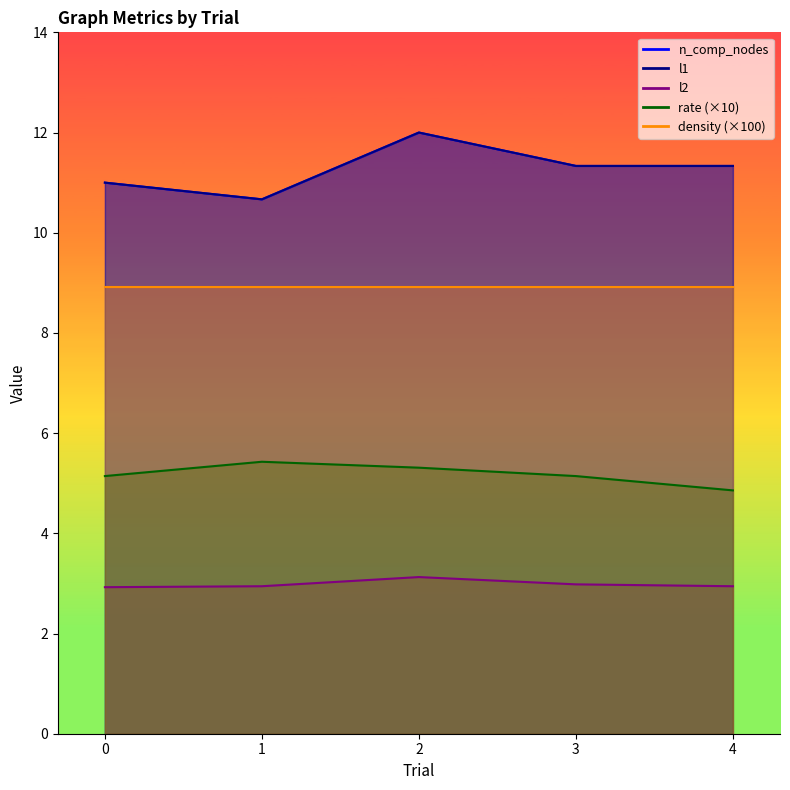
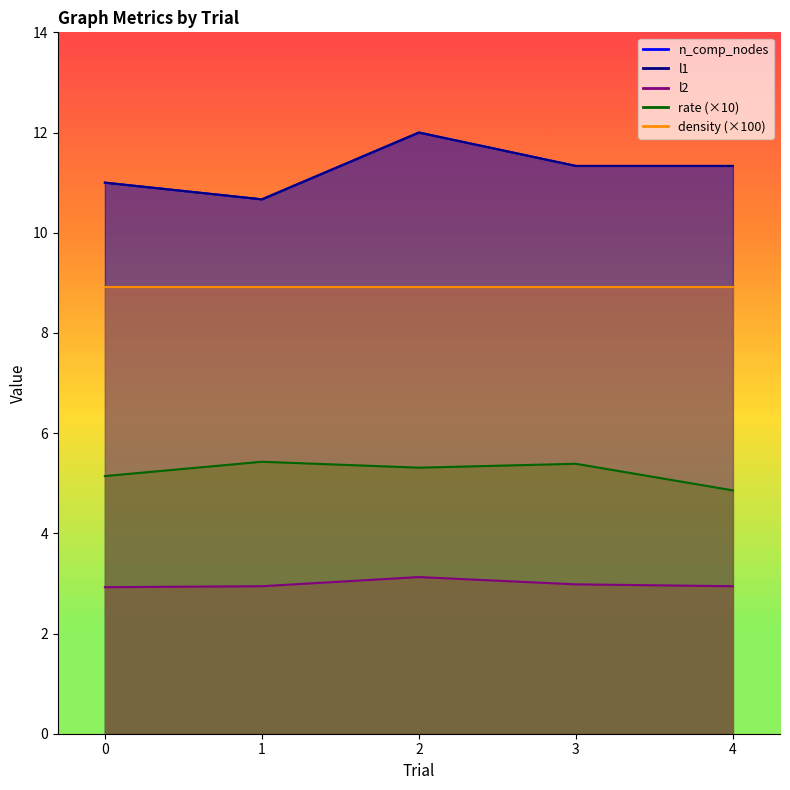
rate (×10), 3: 5.1 -> 5.4
